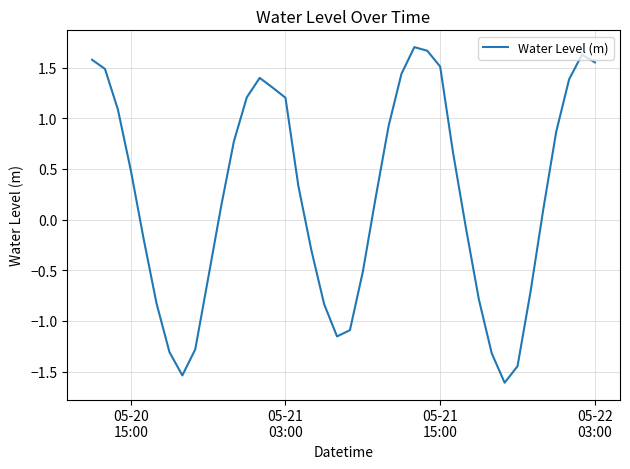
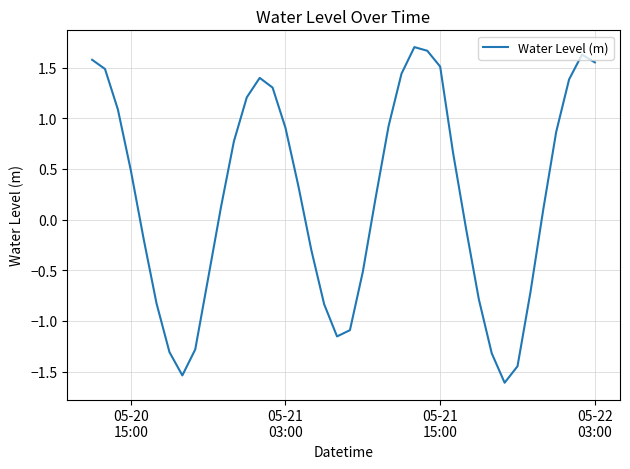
05-21 03:00: 1.20 -> 0.91
